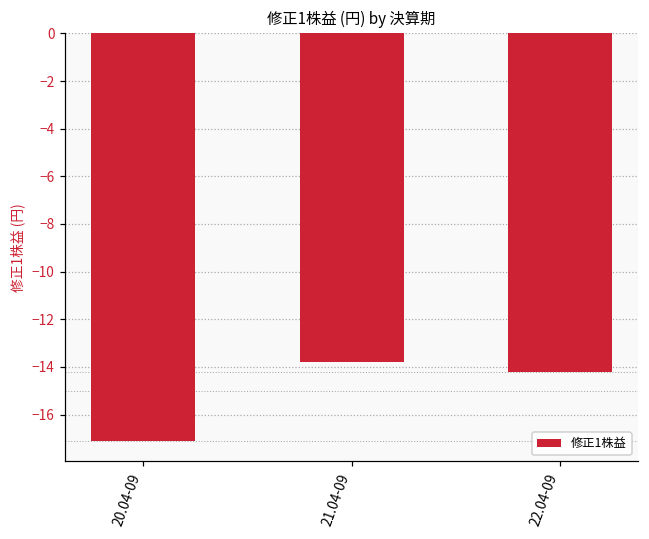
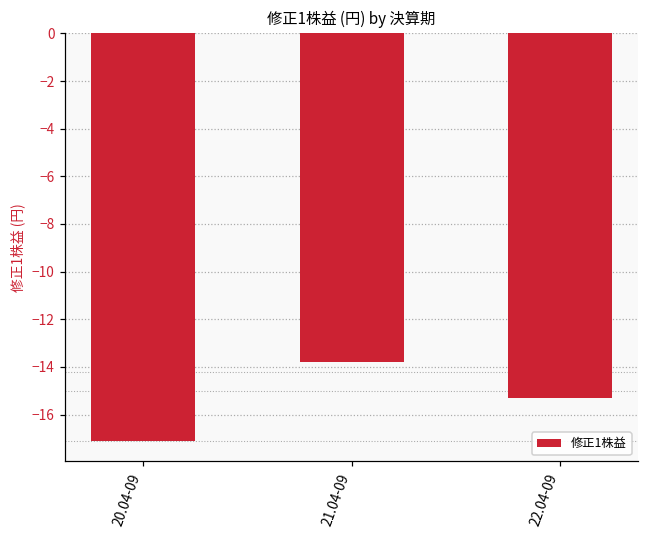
22.04-09: -14.2 -> -15.3
